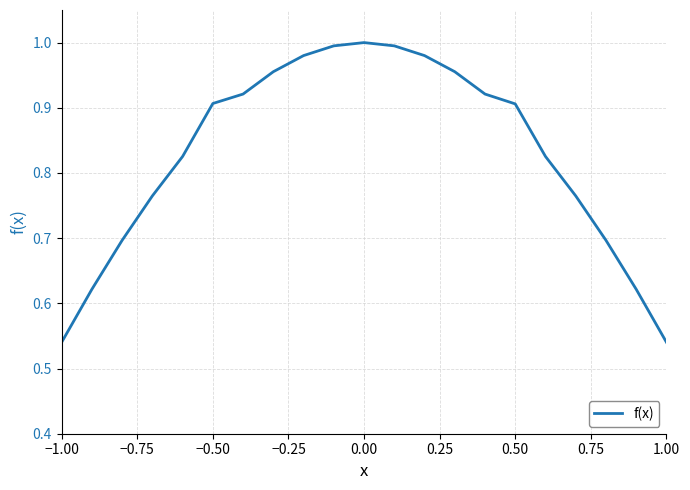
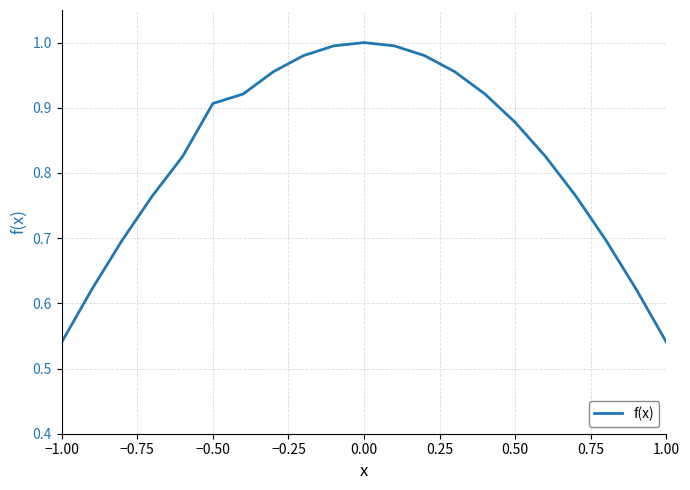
0.50: 0.91 -> 0.88
